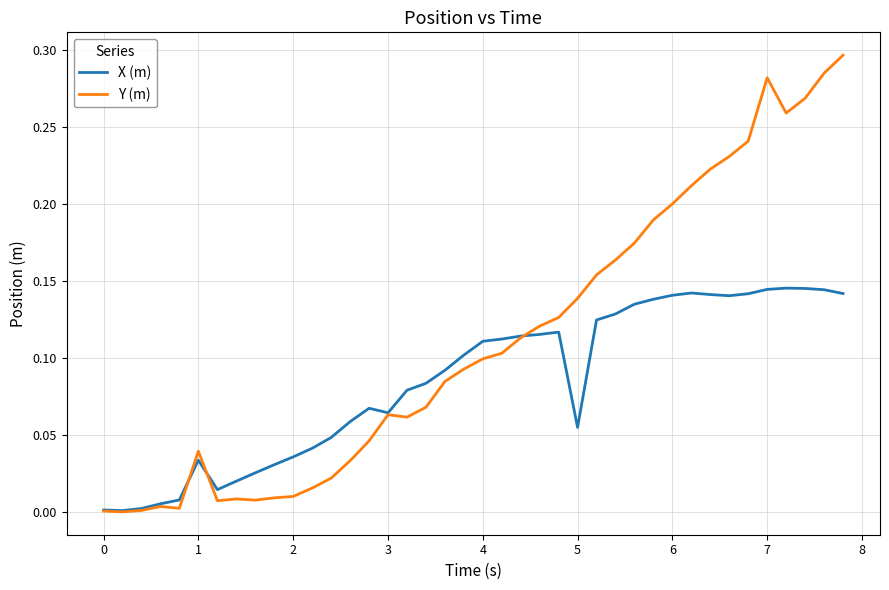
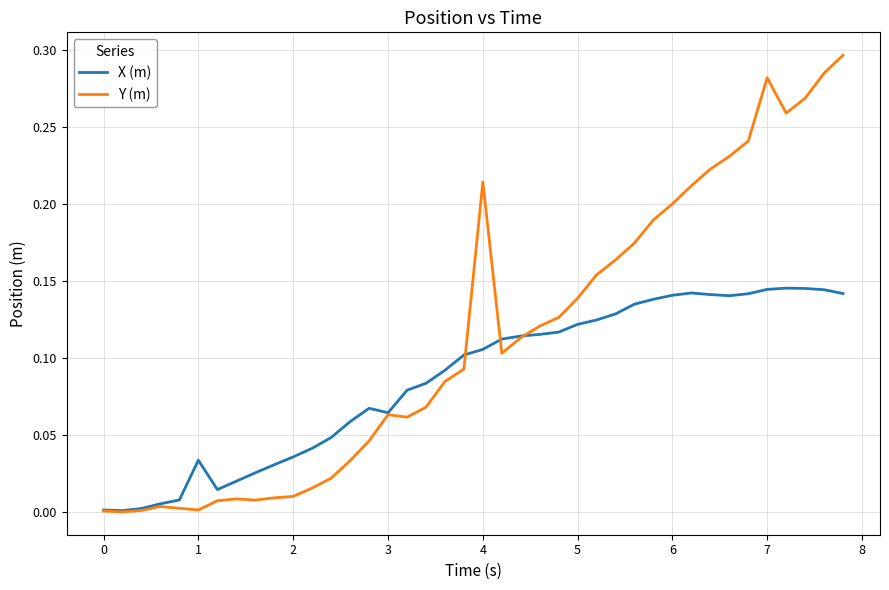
Y (m), 1: 0.039 -> 0.001
X (m), 4: 0.111 -> 0.105
Y (m), 4: 0.099 -> 0.214
X (m), 5: 0.055 -> 0.122
